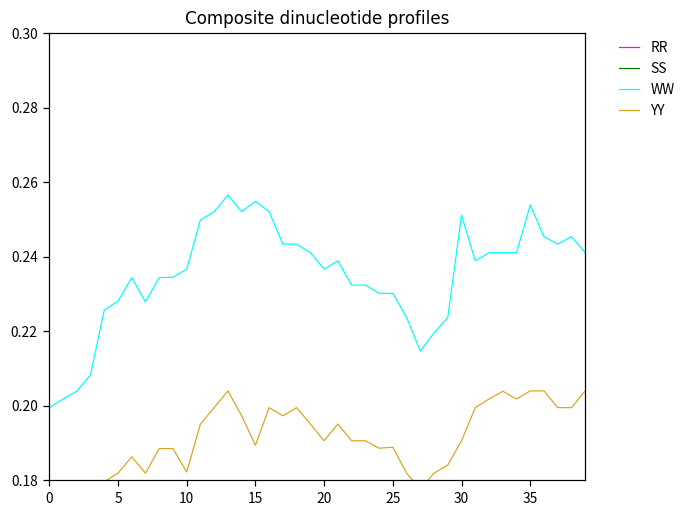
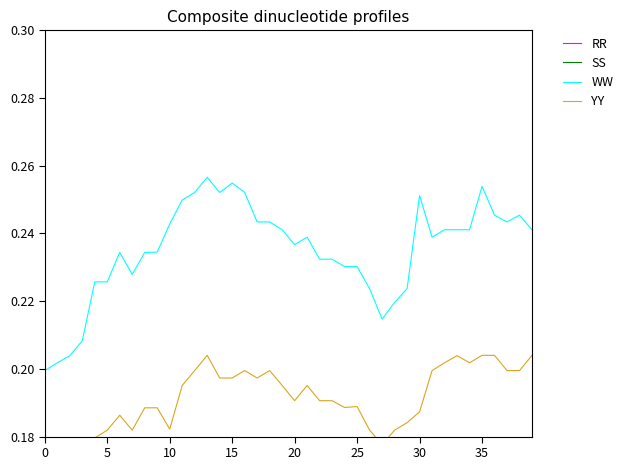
WW, 5: 0.228 -> 0.226
WW, 10: 0.237 -> 0.243
YY, 15: 0.189 -> 0.197
YY, 30: 0.191 -> 0.187
